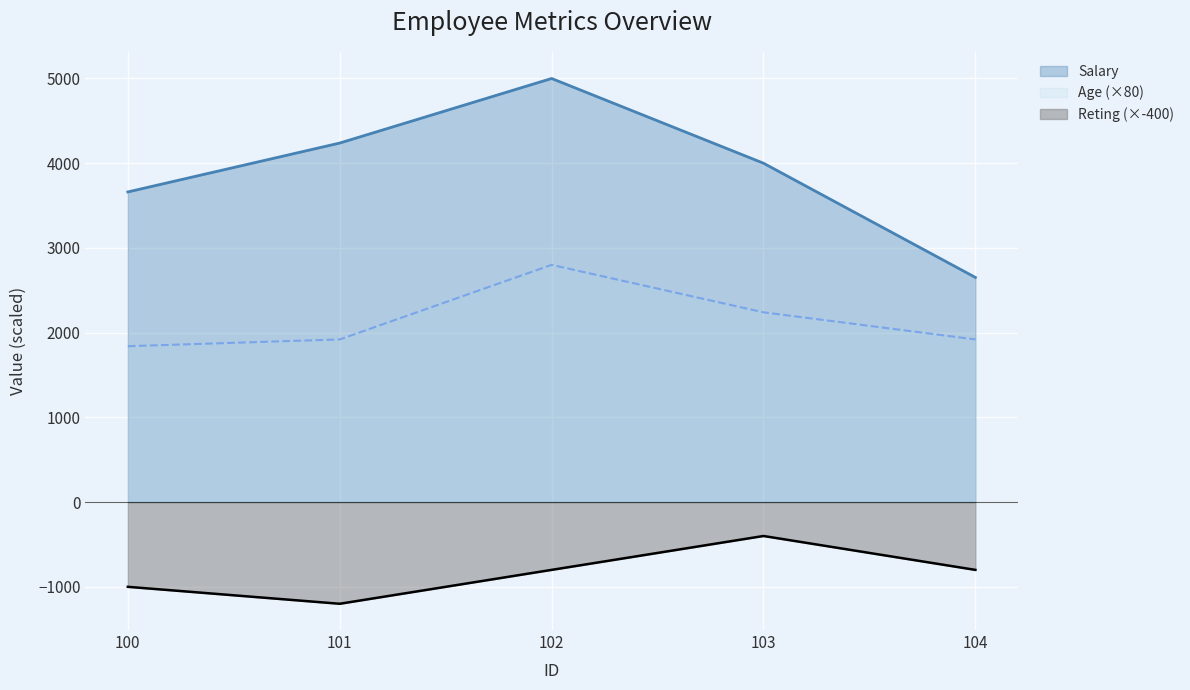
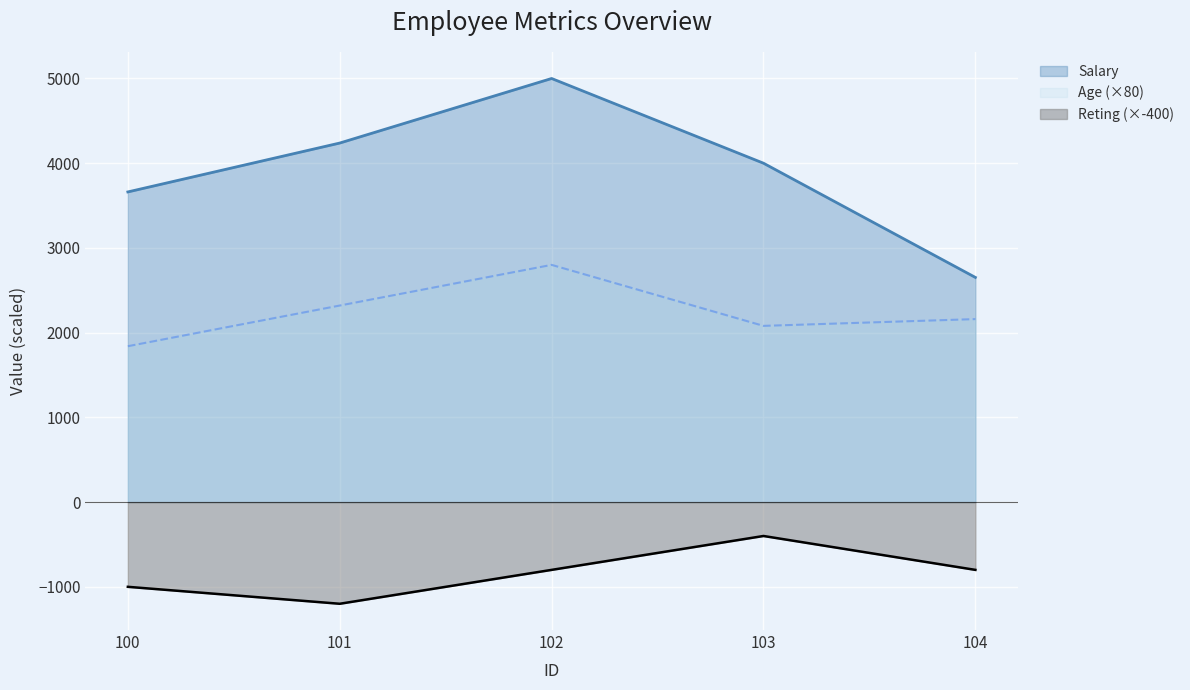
Age (×80), 101: 1900 -> 2300
Age (×80), 103: 2200 -> 2100
Age (×80), 104: 1900 -> 2200
